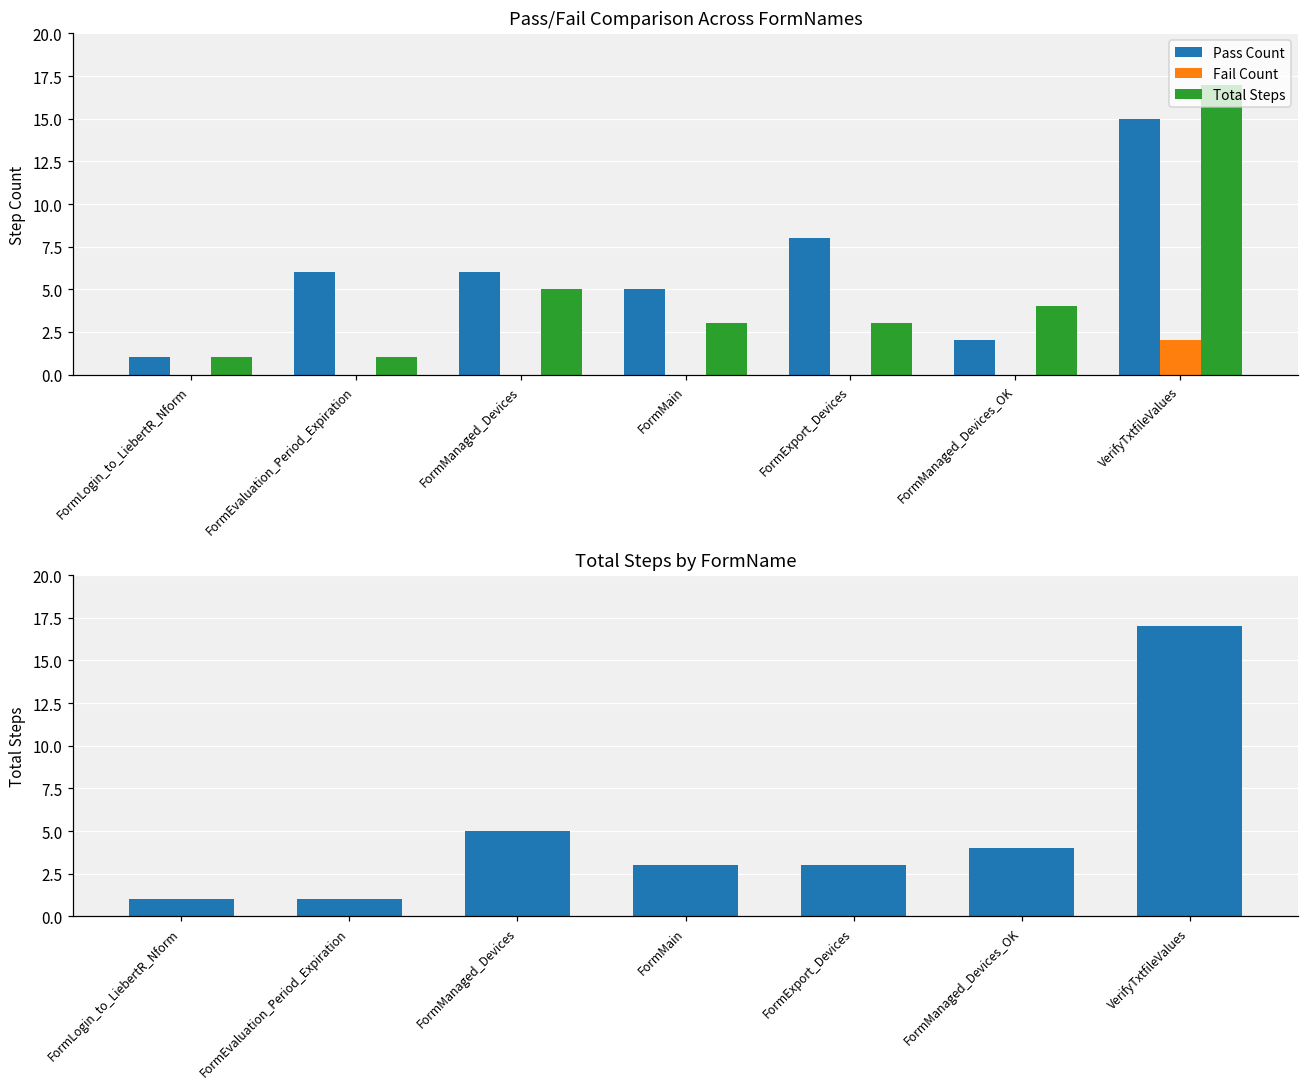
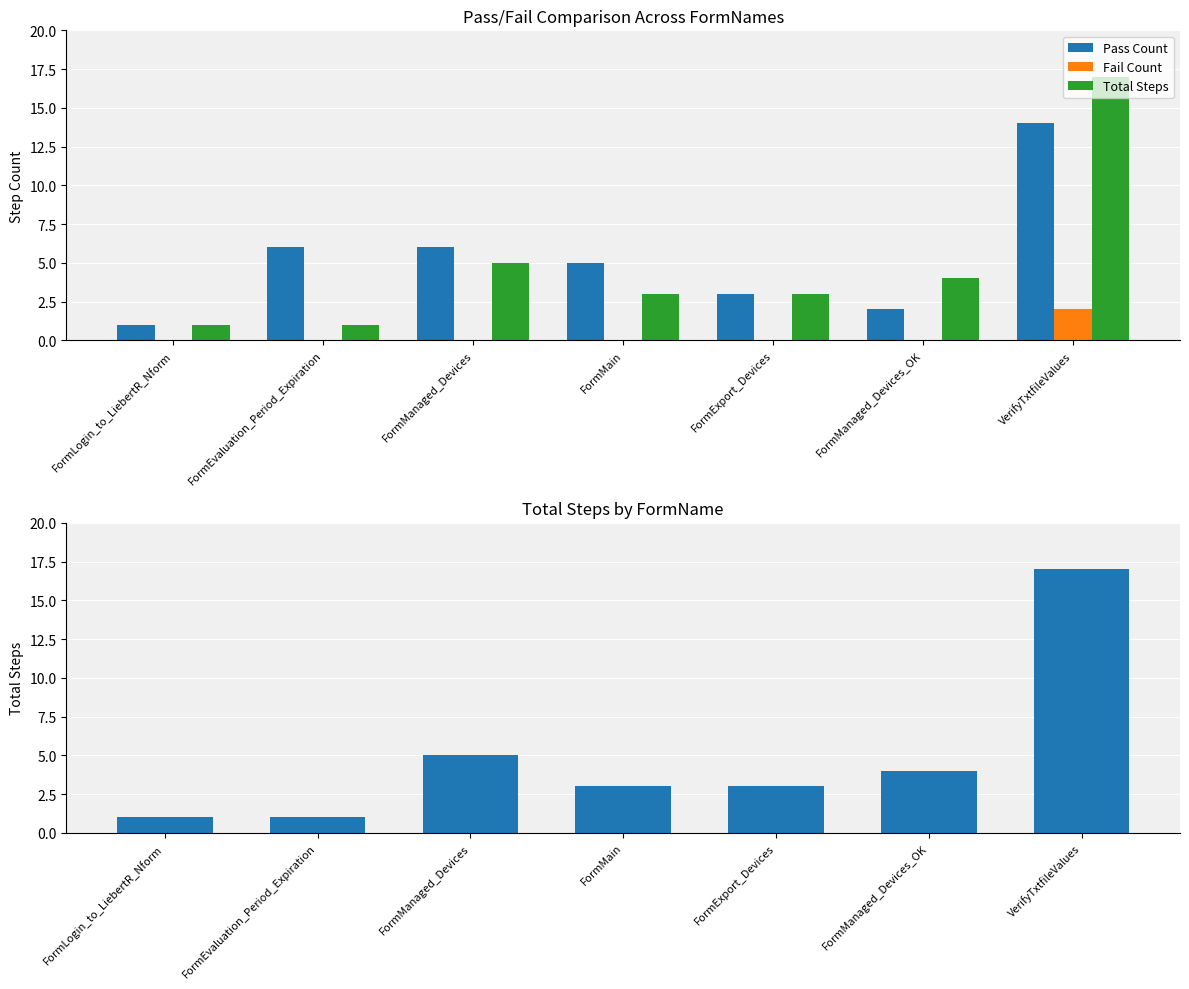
Pass/Fail Comparison Across FormNames, Pass Count, FormExport_Devices: 8 -> 3
Pass/Fail Comparison Across FormNames, Pass Count, VerifyTxtfileValues: 15 -> 14
